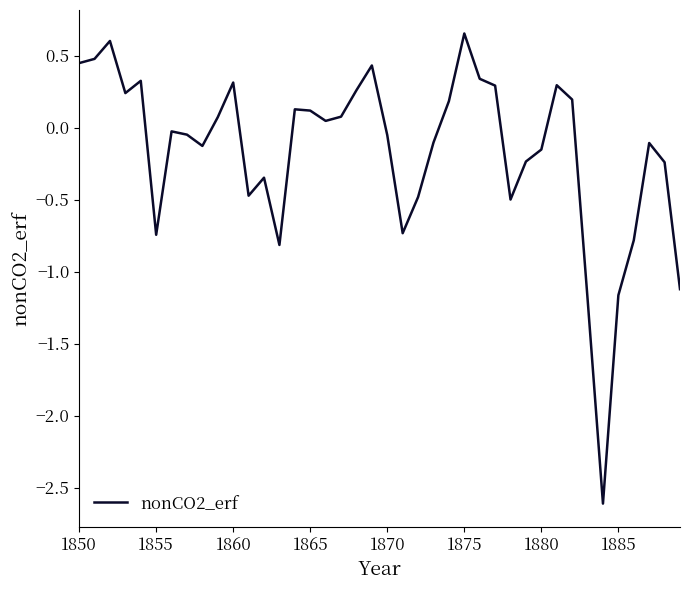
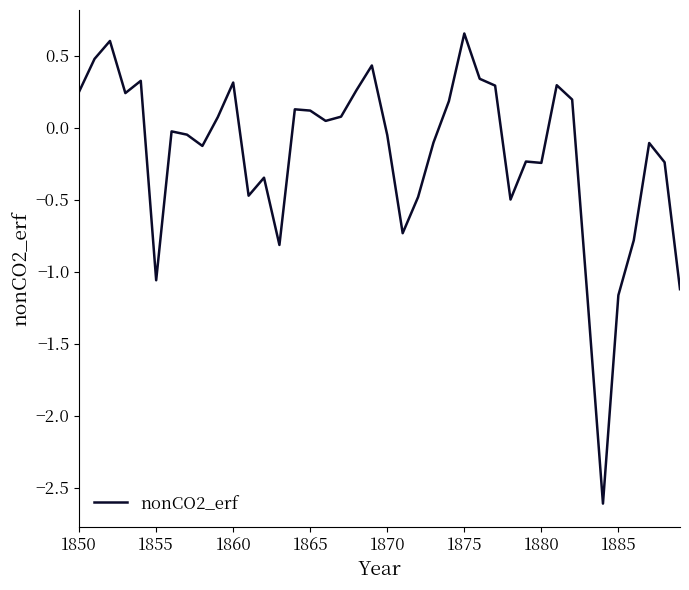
1850: 0.45 -> 0.25
1855: -0.74 -> -1.06
1880: -0.15 -> -0.25
